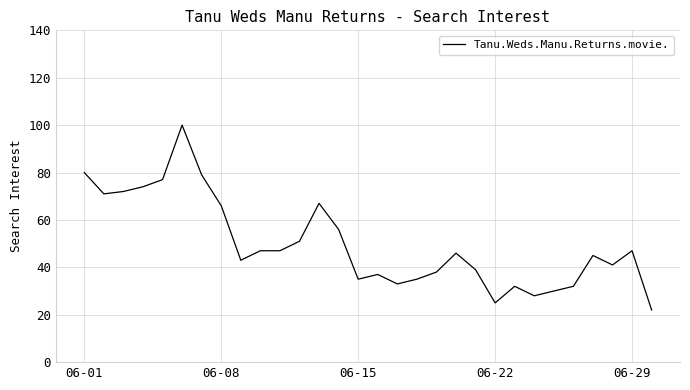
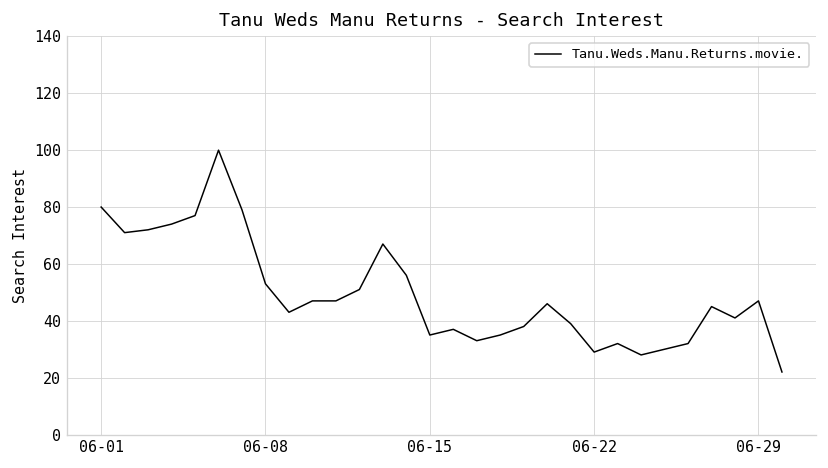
06-08: 66 -> 53
06-22: 25 -> 29
